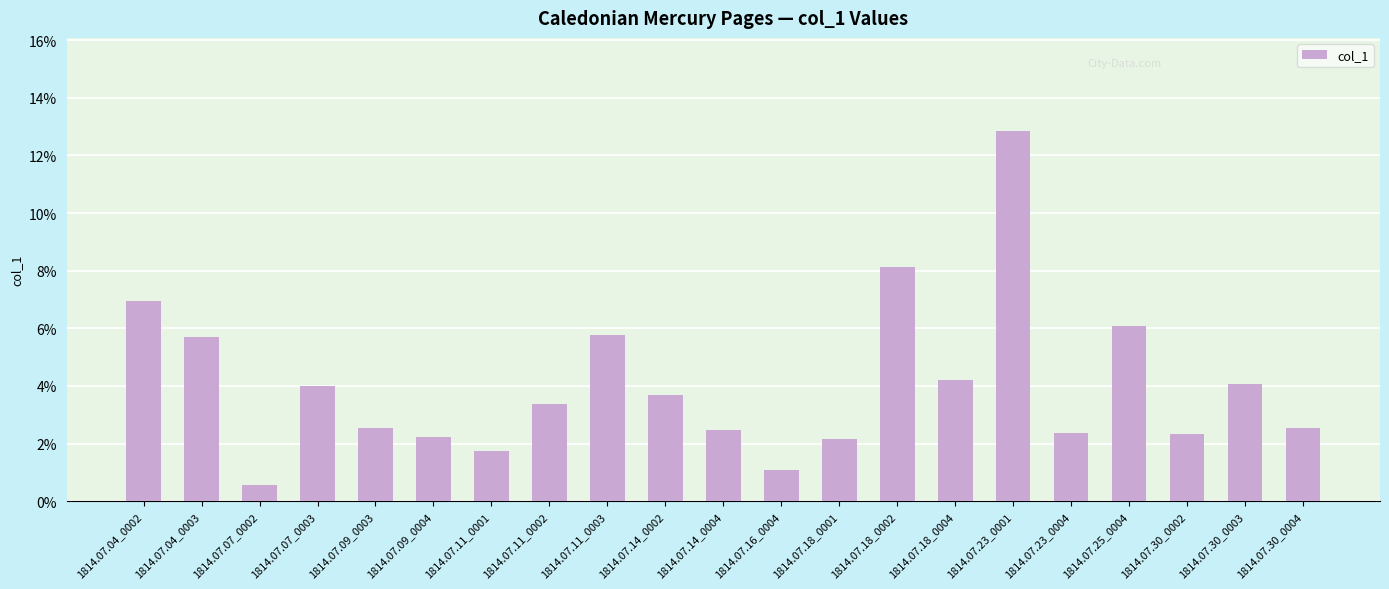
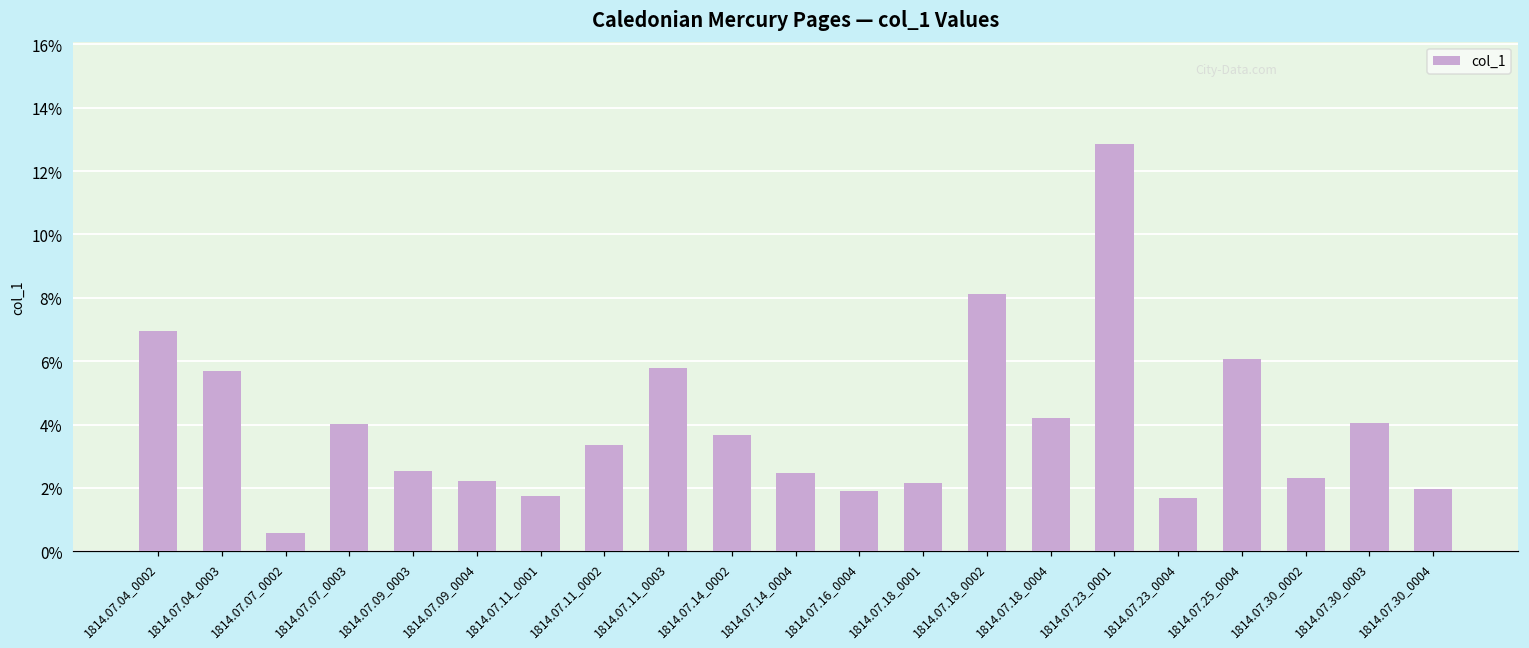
1814.07.16_0004: 1.1% -> 1.9%
1814.07.23_0004: 2.4% -> 1.7%
1814.07.30_0004: 2.5% -> 2.0%
